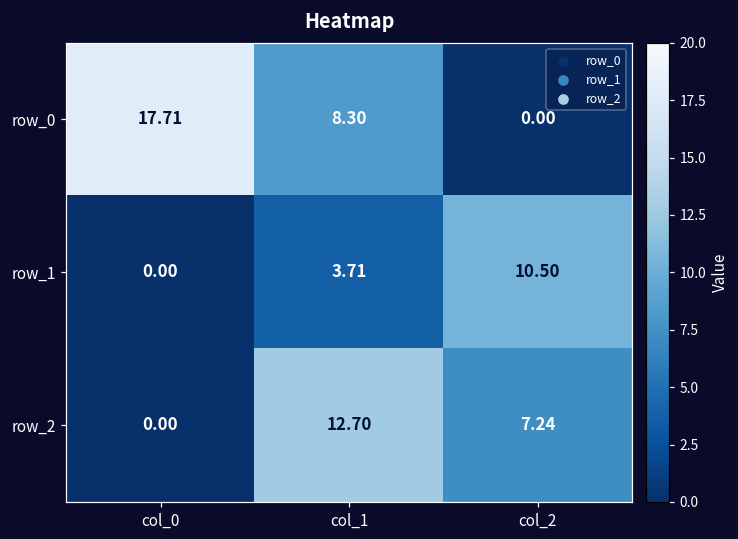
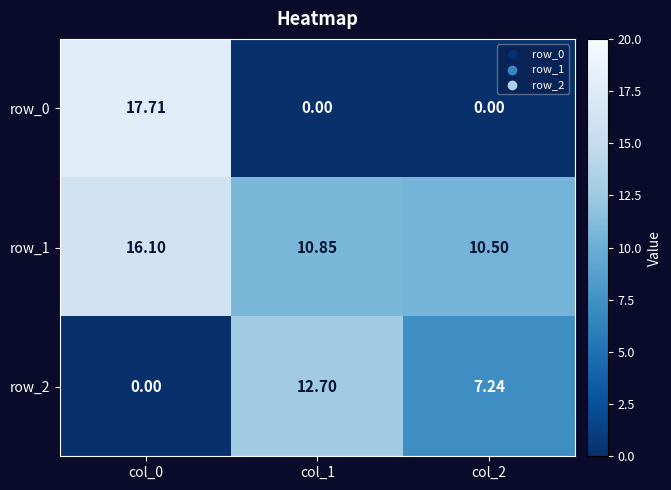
row_0, col_1: 8.30 -> 0.00
row_1, col_0: 0.00 -> 16.10
row_1, col_1: 3.71 -> 10.85
